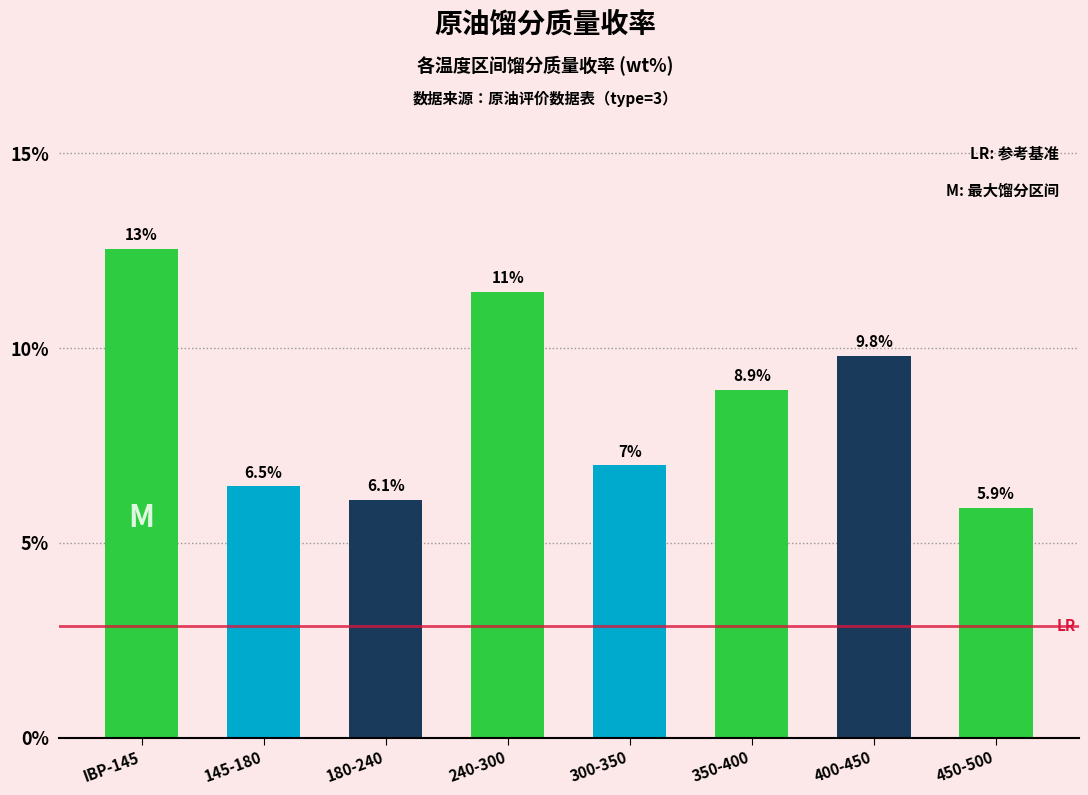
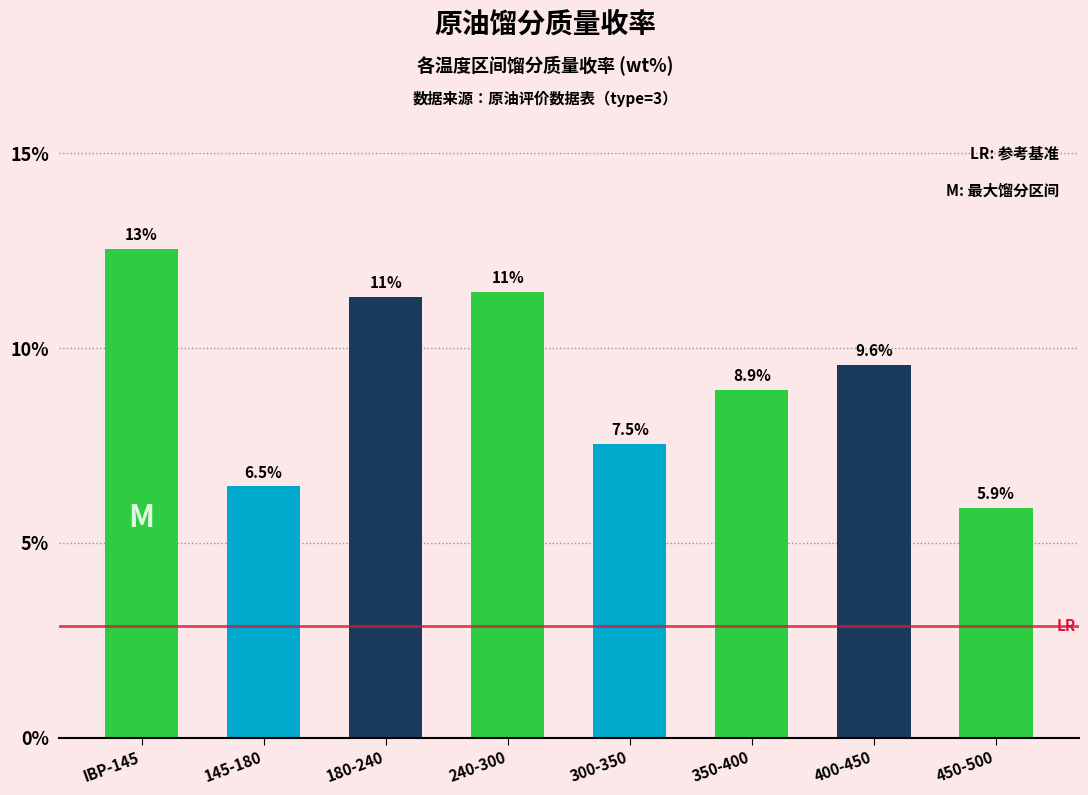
180-240: 6.1% -> 11%
300-350: 7% -> 7.5%
400-450: 9.8% -> 9.6%
